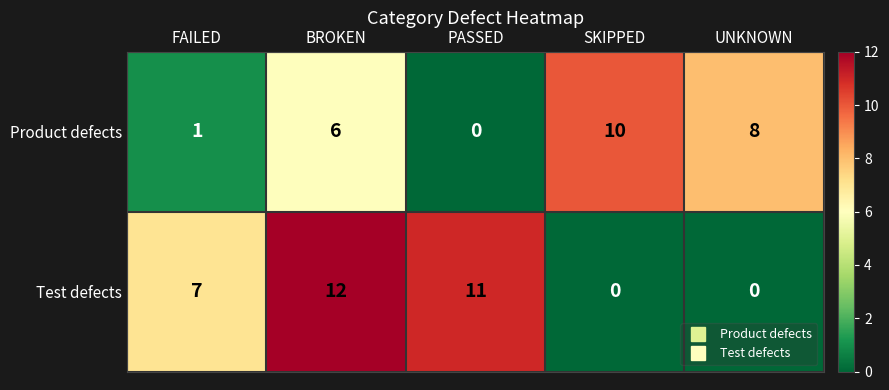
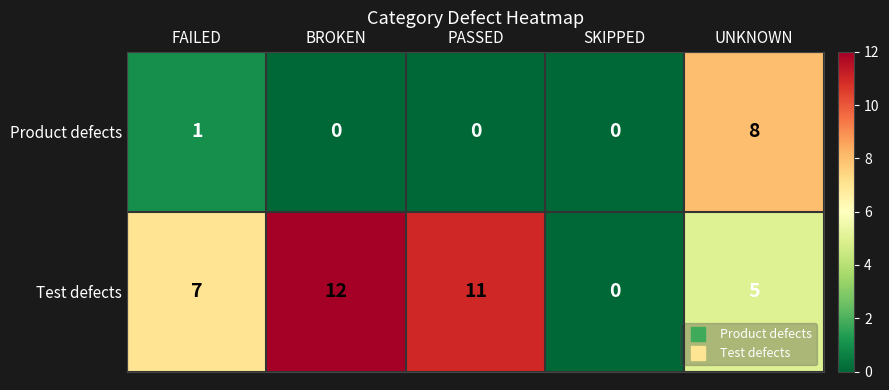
Product defects, BROKEN: 6 -> 0
Product defects, SKIPPED: 10 -> 0
Test defects, UNKNOWN: 0 -> 5
